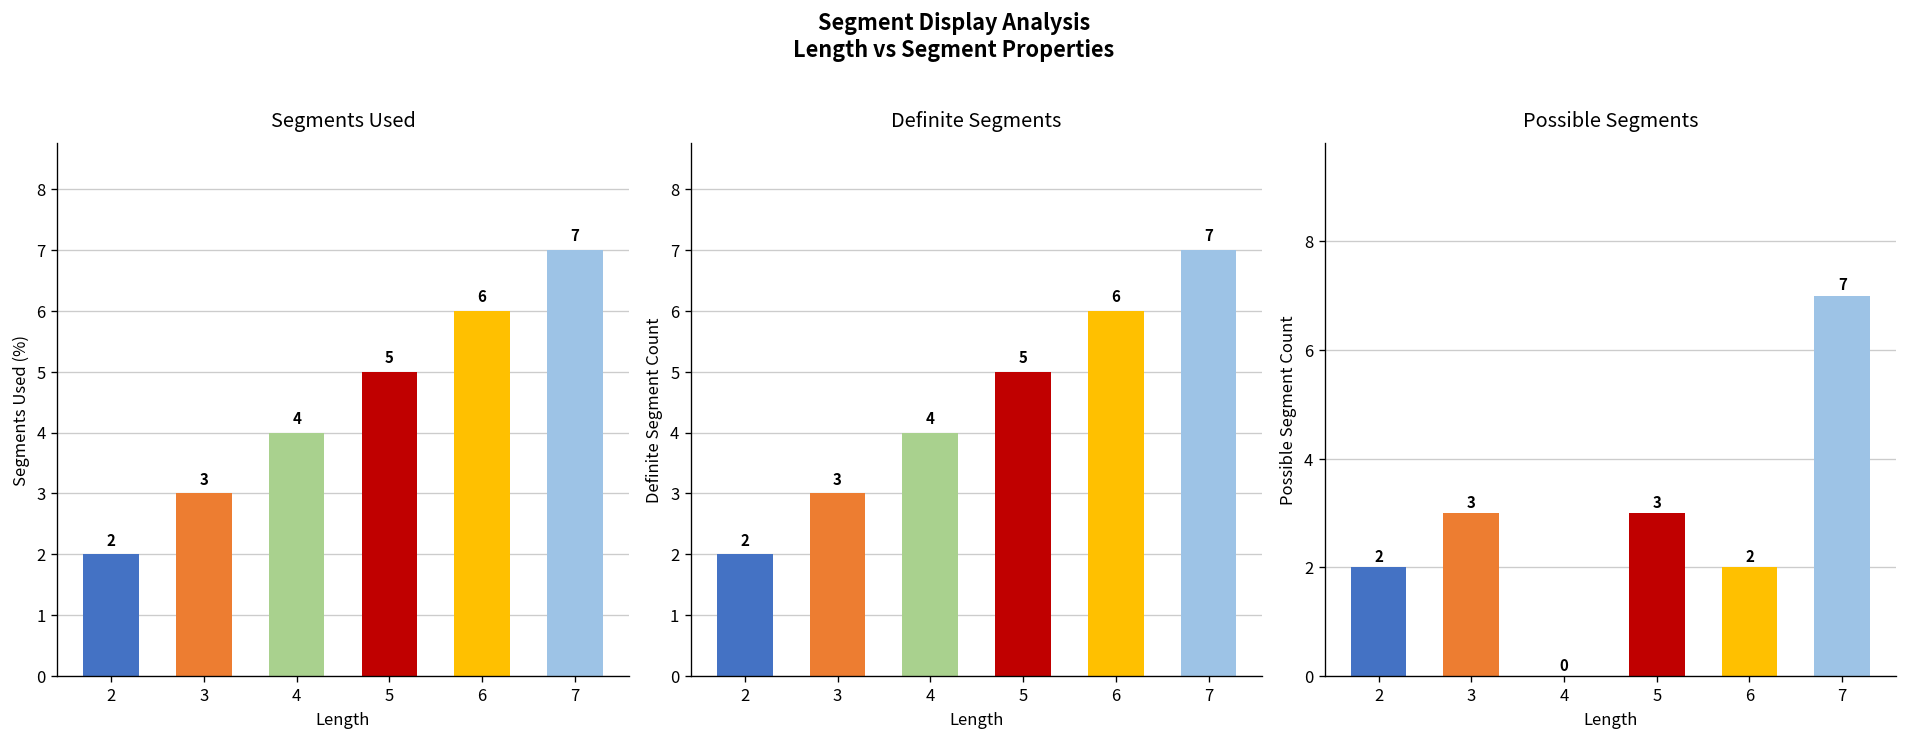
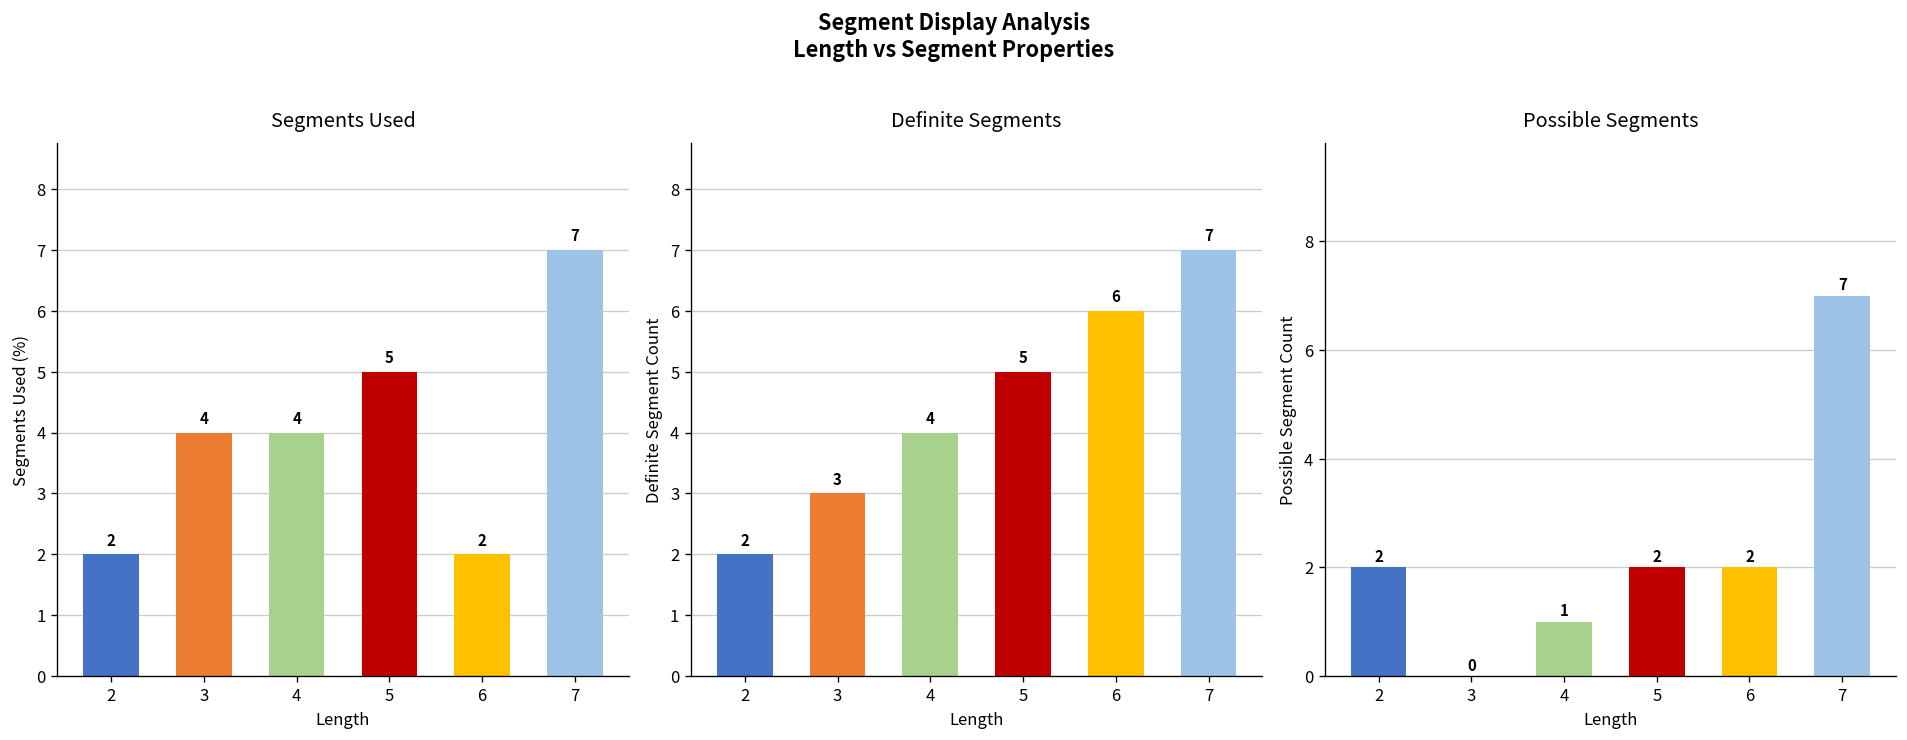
Segments Used, 3: 3 -> 4
Segments Used, 6: 6 -> 2
Possible Segments, 3: 3 -> 0
Possible Segments, 4: 0 -> 1
Possible Segments, 5: 3 -> 2
